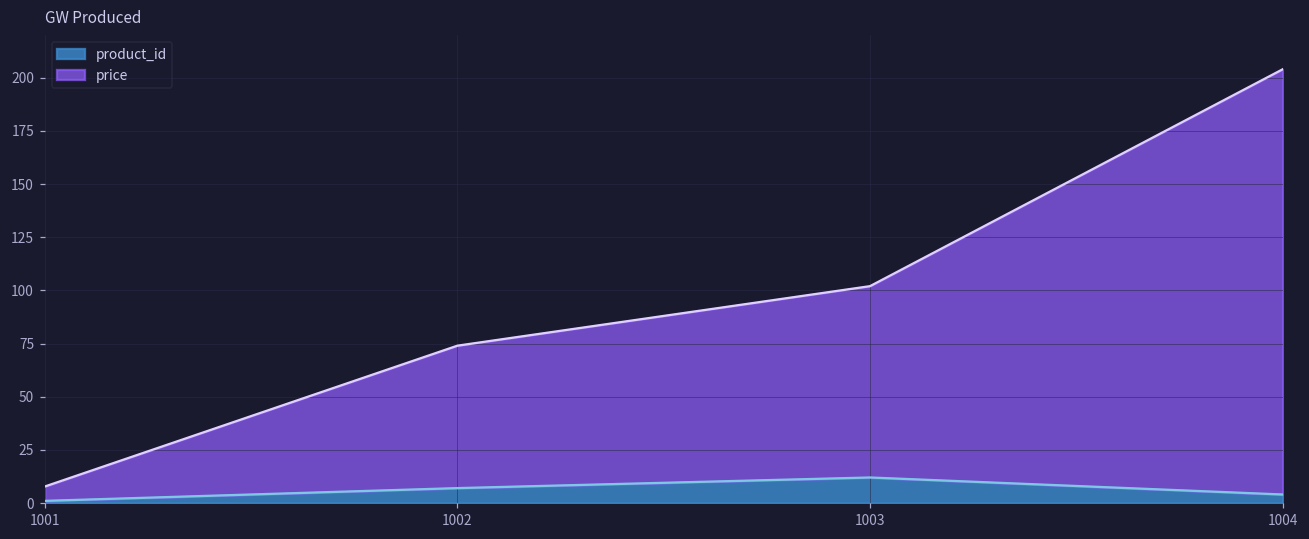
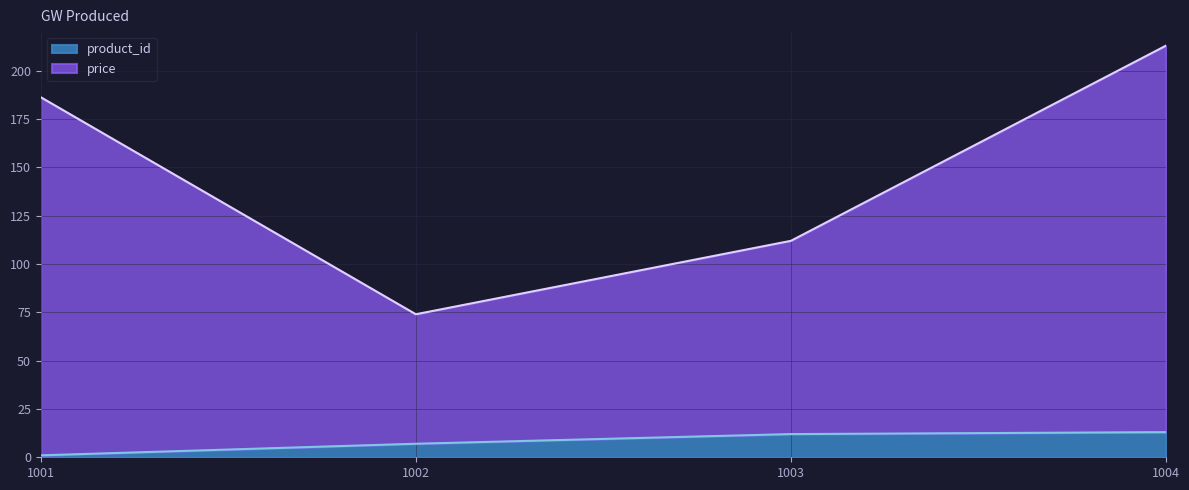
price, 1001: 7 -> 185
price, 1003: 90 -> 100
product_id, 1004: 4 -> 13
